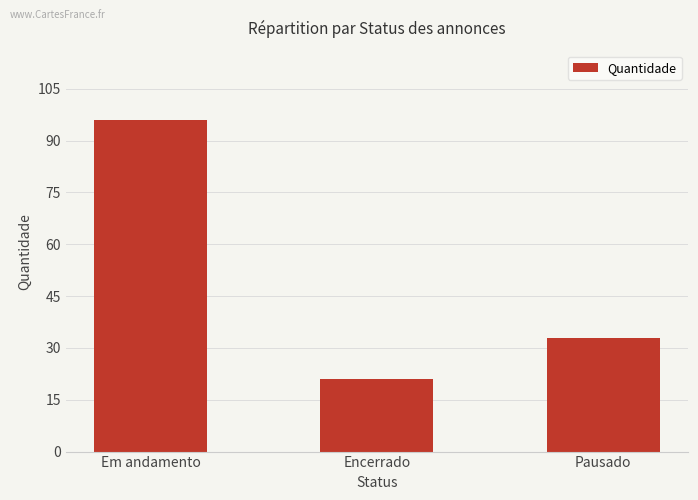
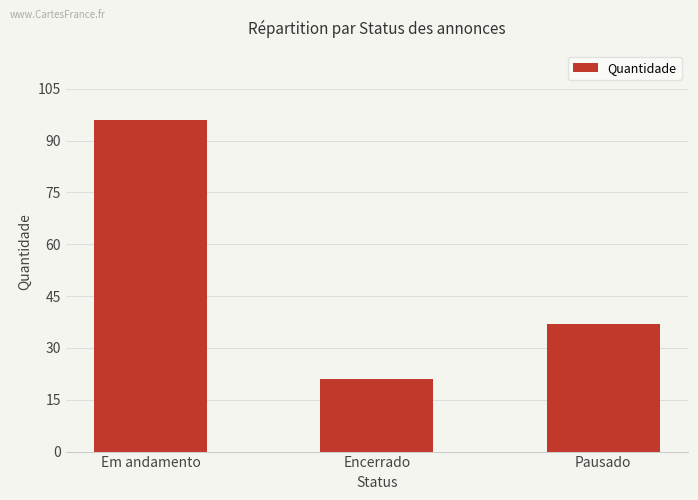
Pausado: 33 -> 37
